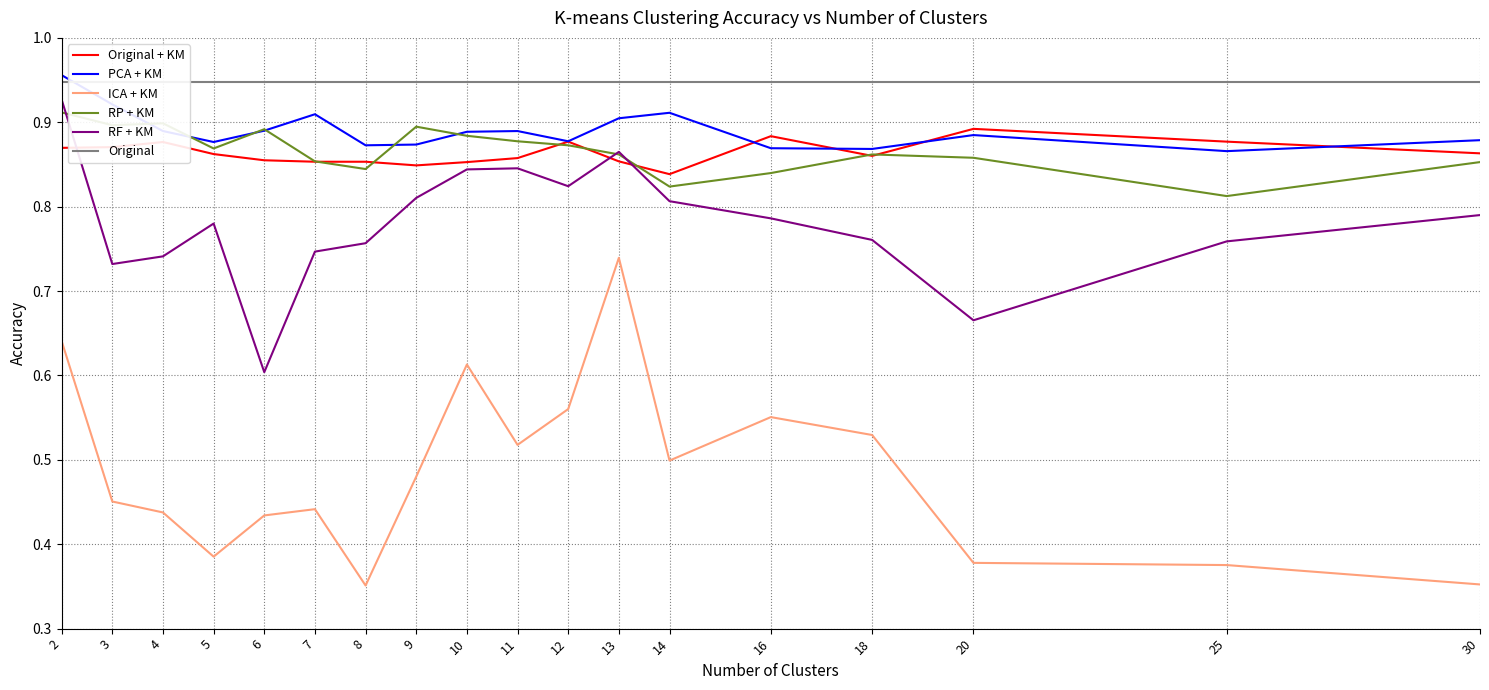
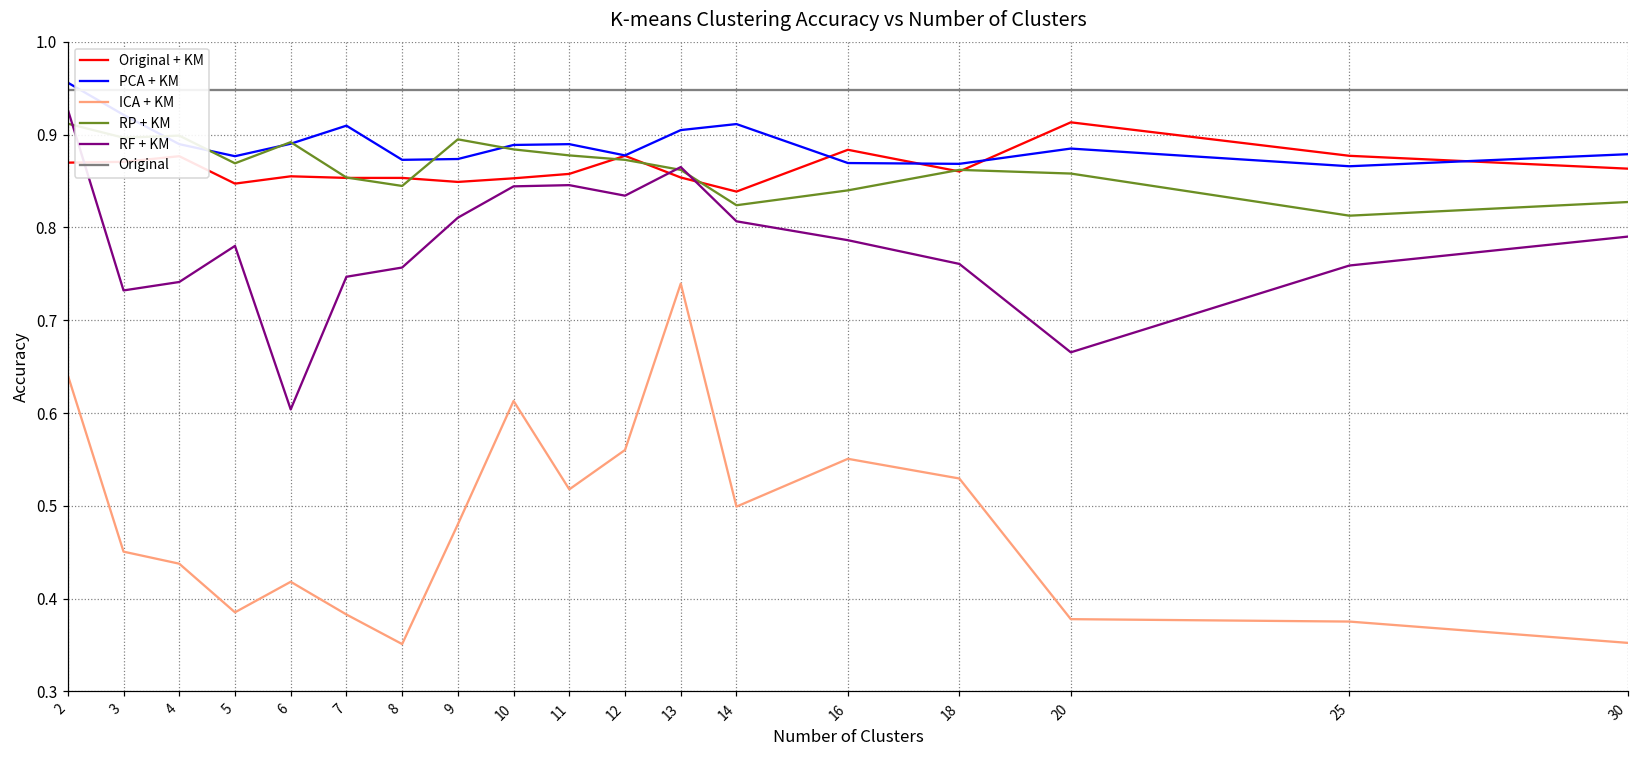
Original + KM, 5: 0.86 -> 0.85
ICA + KM, 6: 0.43 -> 0.42
ICA + KM, 7: 0.44 -> 0.38
RF + KM, 12: 0.82 -> 0.83
Original + KM, 20: 0.89 -> 0.91
RP + KM, 30: 0.85 -> 0.83
